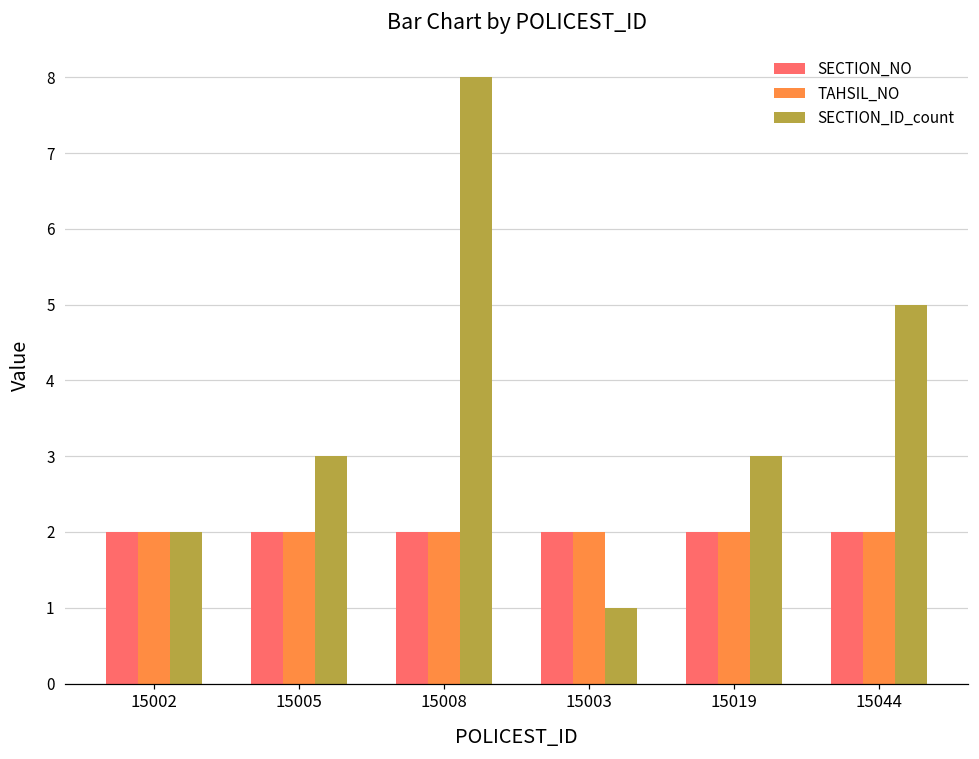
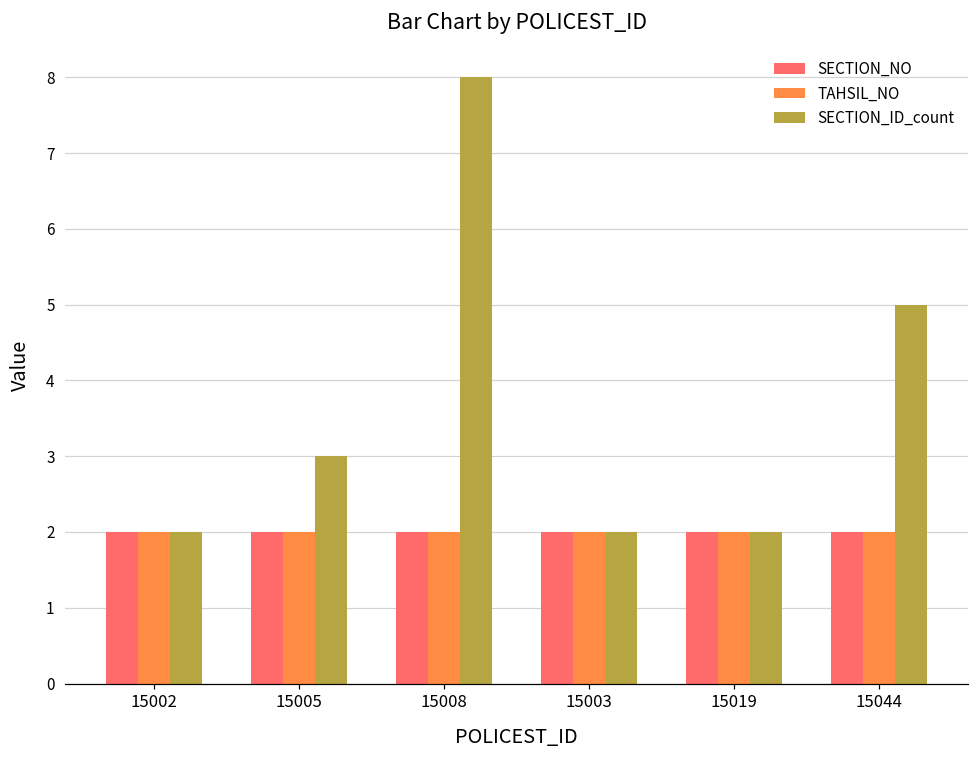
SECTION_ID_count, 15003: 1 -> 2
SECTION_ID_count, 15019: 3 -> 2
